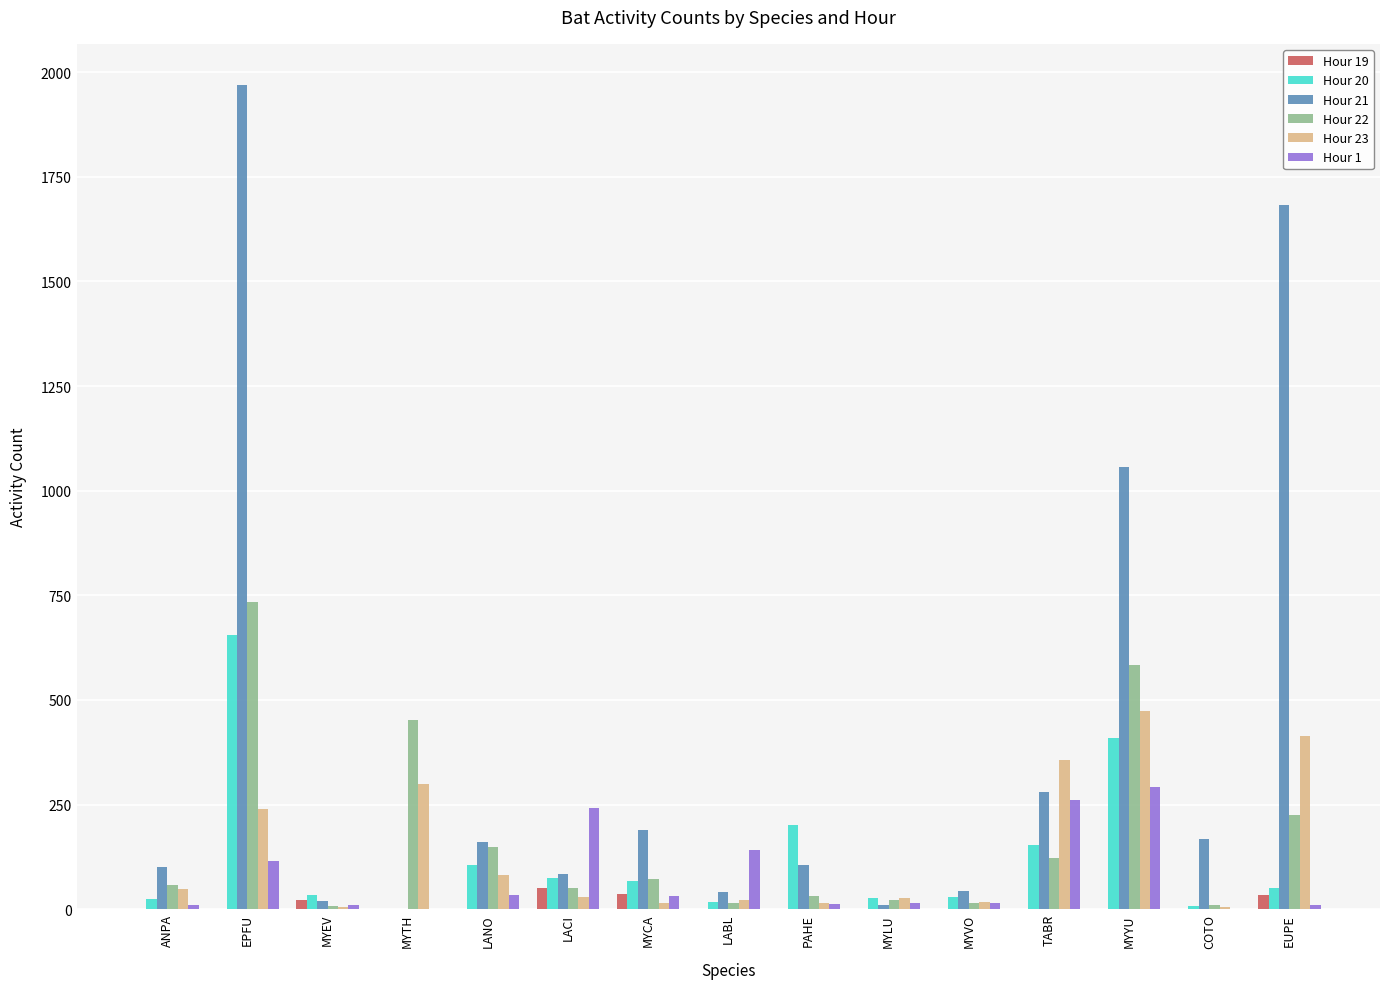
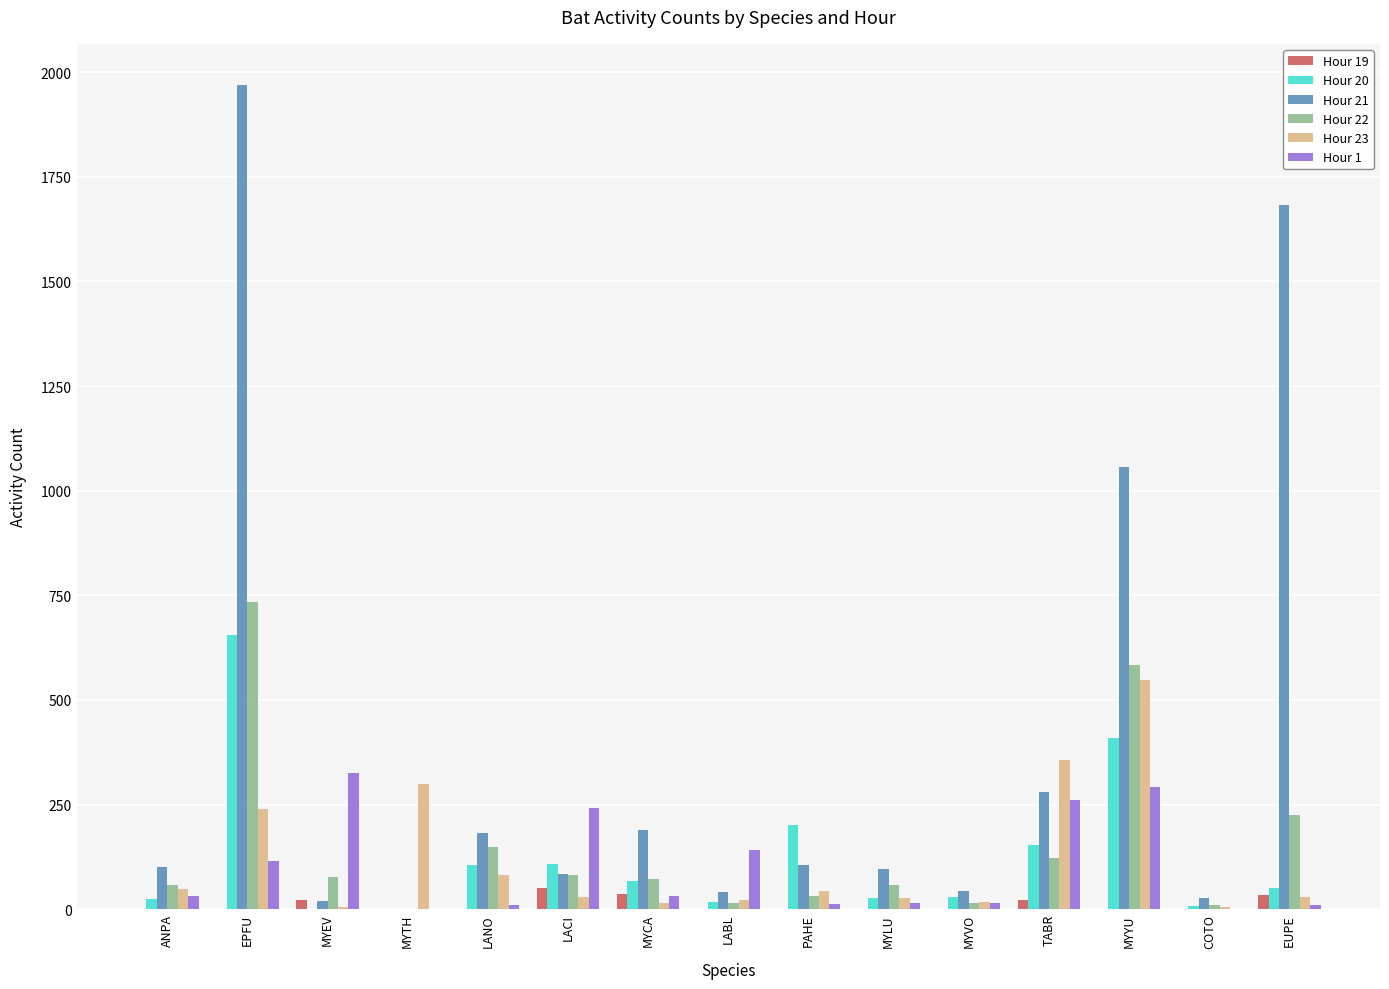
Hour 1, ANPA: 10 -> 30
Hour 20, MYEV: 40 -> 0
Hour 22, MYEV: 10 -> 80
Hour 1, MYEV: 10 -> 330
Hour 22, MYTH: 450 -> 0
Hour 21, LANO: 160 -> 180
Hour 1, LANO: 30 -> 10
Hour 20, LACI: 70 -> 110
Hour 22, LACI: 50 -> 80
Hour 23, PAHE: 10 -> 40
Hour 21, MYLU: 10 -> 100
Hour 22, MYLU: 20 -> 60
Hour 19, TABR: 0 -> 20
Hour 23, MYYU: 470 -> 550
Hour 21, COTO: 170 -> 30
Hour 23, EUPE: 410 -> 30
